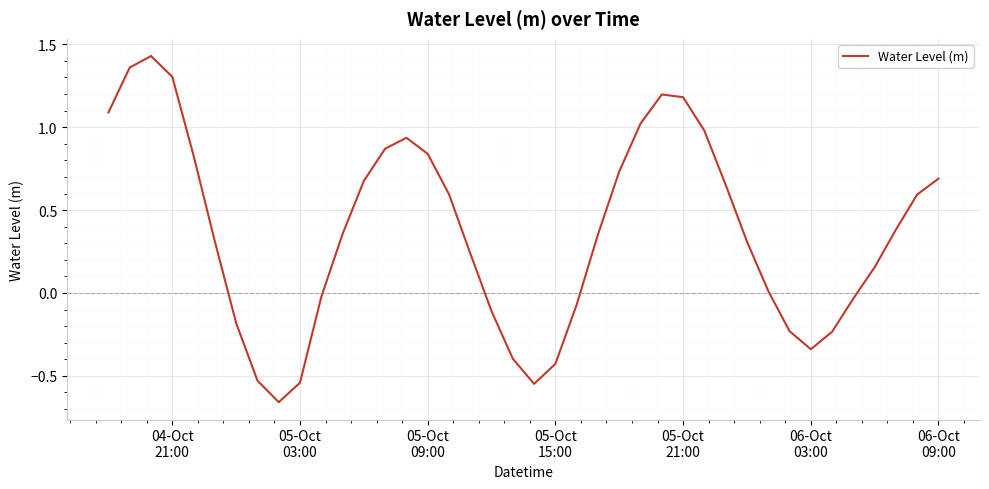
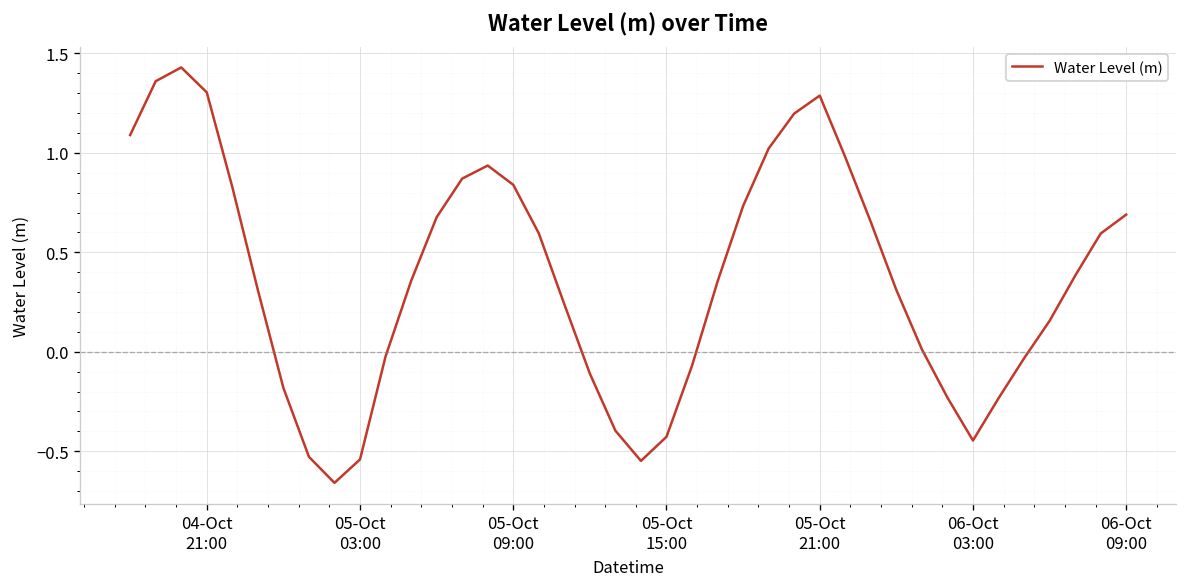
05-Oct 21:00: 1.18 -> 1.29
06-Oct 03:00: -0.34 -> -0.45
